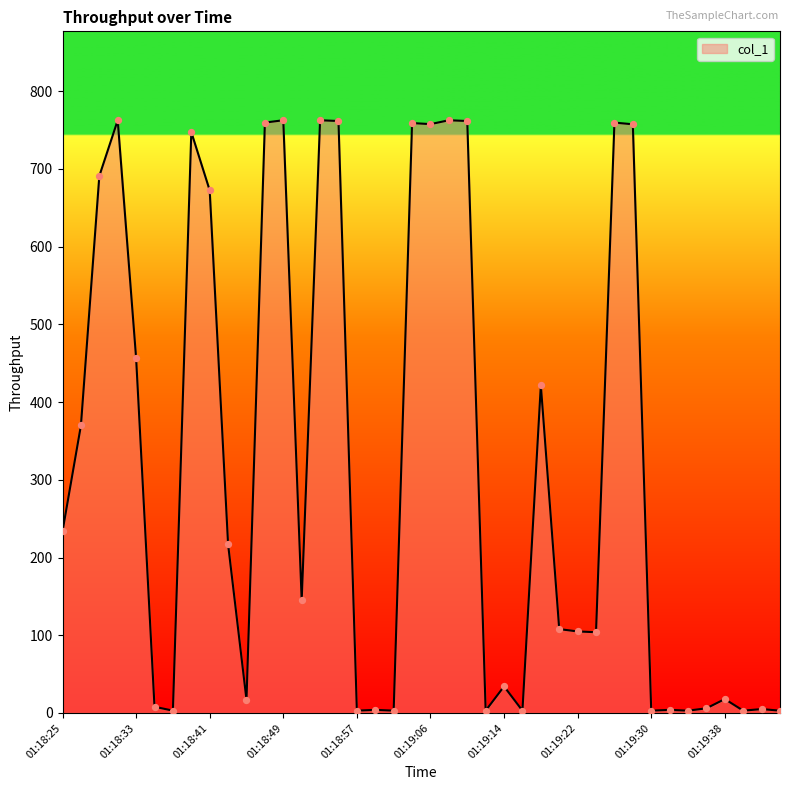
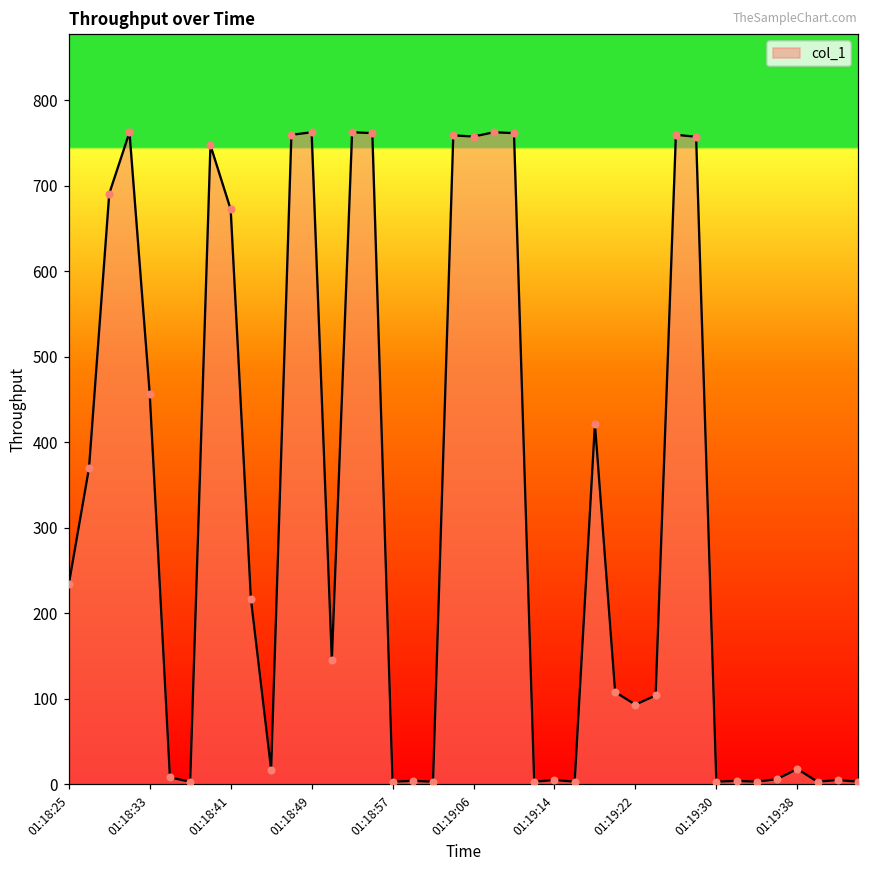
01:19:14: 30 -> 10
01:19:22: 100 -> 90
